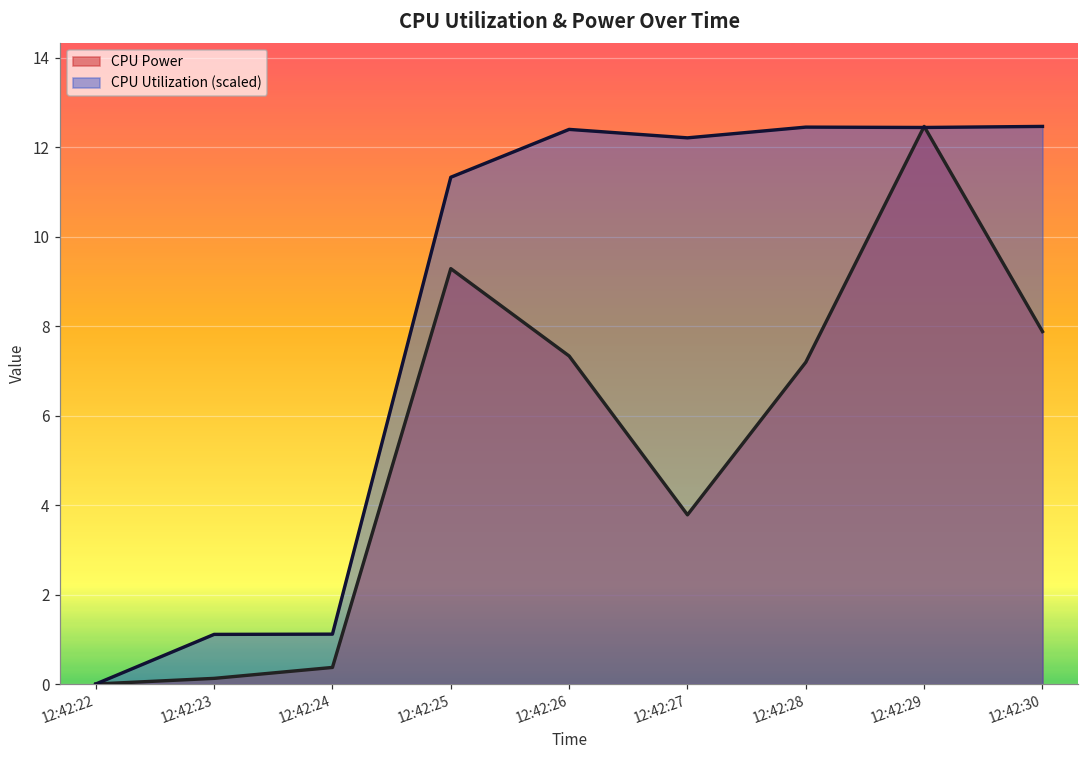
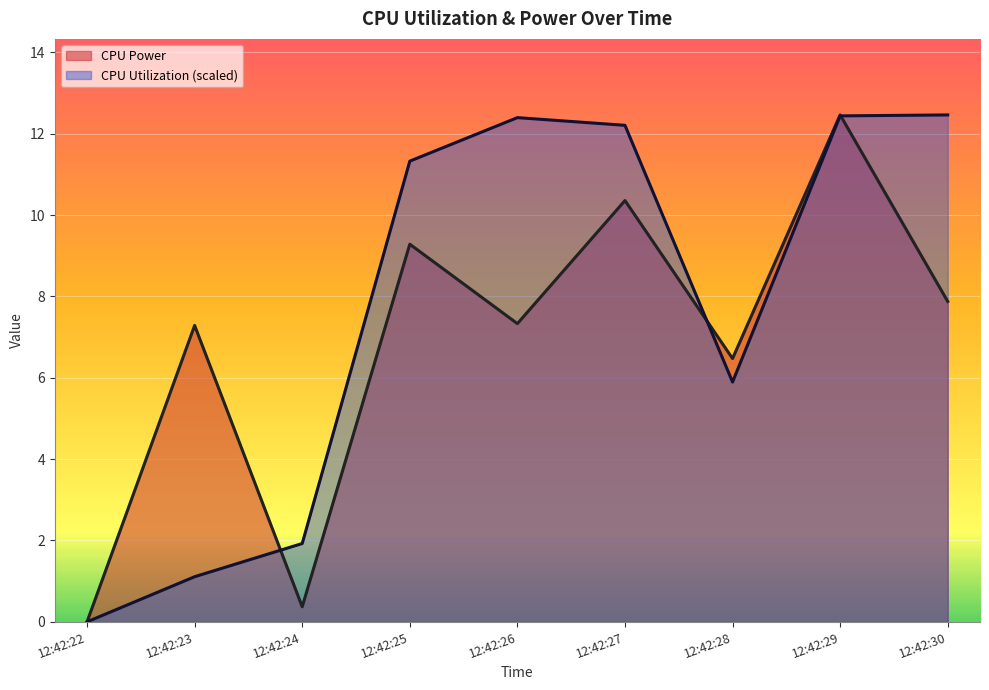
CPU Power, 12:42:23: 0.1 -> 7.3
CPU Utilization (scaled), 12:42:24: 1.1 -> 1.9
CPU Power, 12:42:27: 3.8 -> 10.4
CPU Power, 12:42:28: 7.2 -> 6.5
CPU Utilization (scaled), 12:42:28: 12.4 -> 5.9
